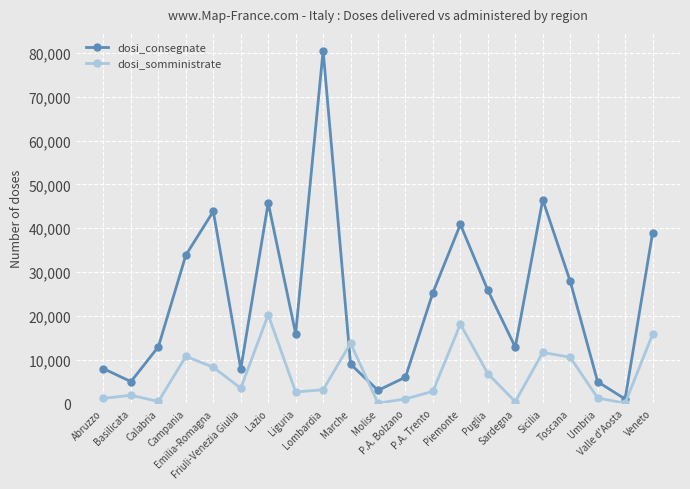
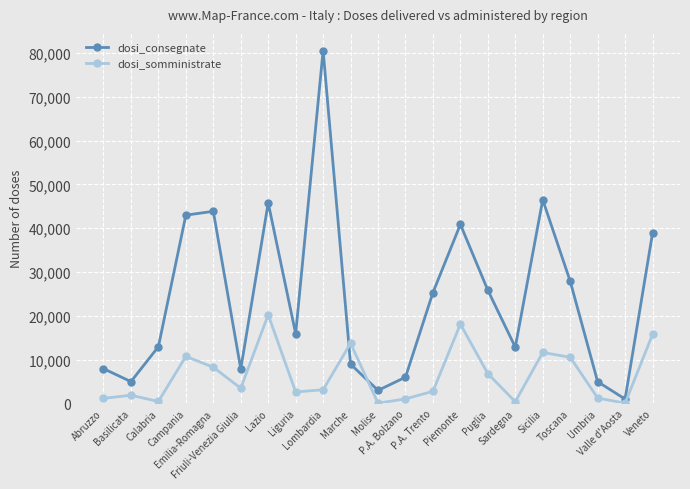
dosi_consegnate, Campania: 34,000 -> 43,000
